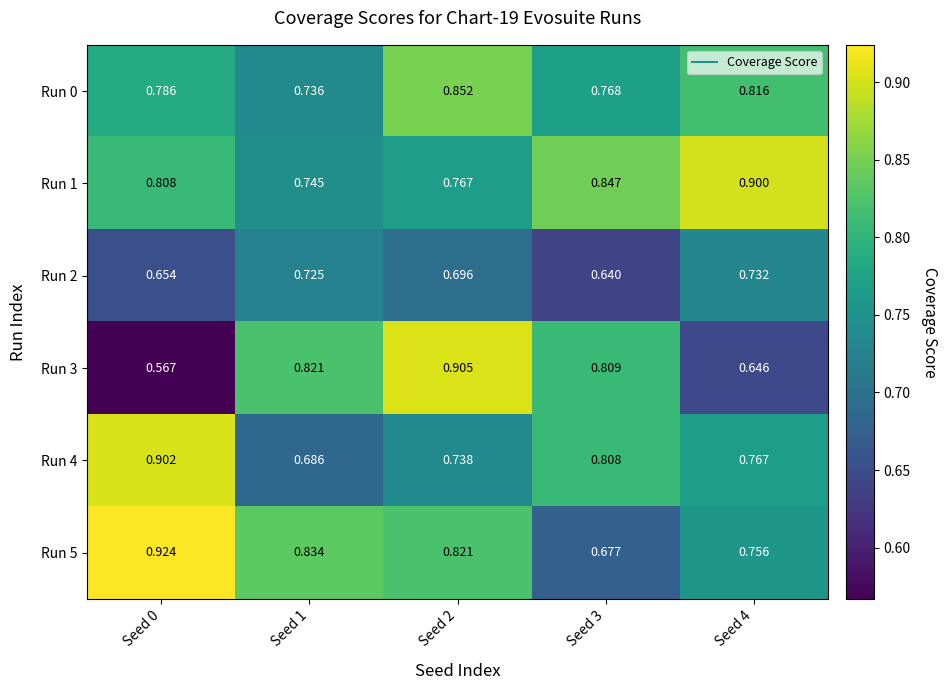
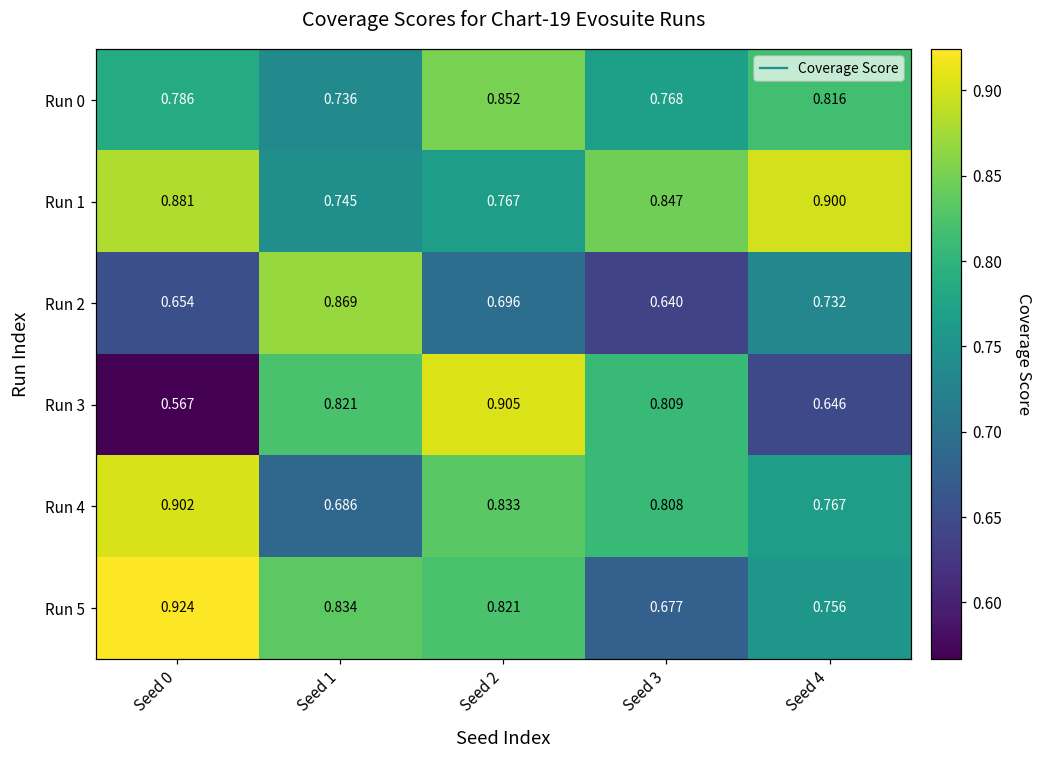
Run 1, Seed 0: 0.808 -> 0.881
Run 2, Seed 1: 0.725 -> 0.869
Run 4, Seed 2: 0.738 -> 0.833
